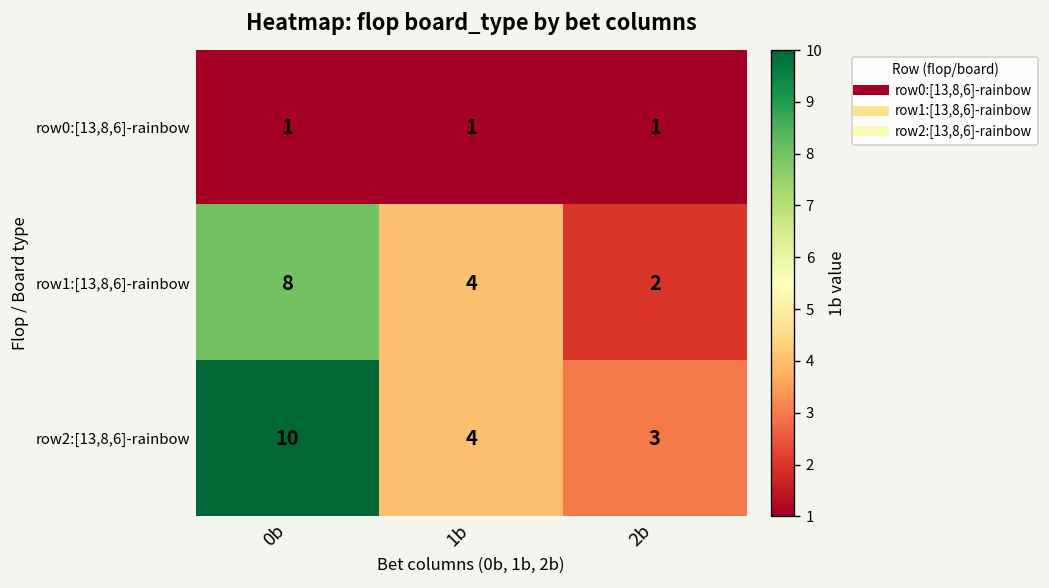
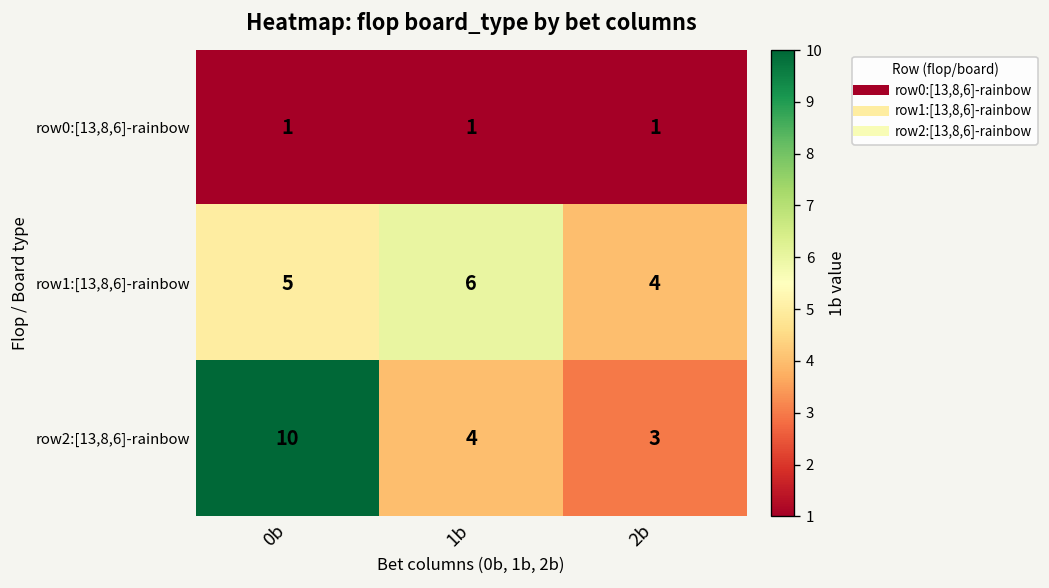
row1:[13,8,6]-rainbow, 0b: 8 -> 5
row1:[13,8,6]-rainbow, 1b: 4 -> 6
row1:[13,8,6]-rainbow, 2b: 2 -> 4
